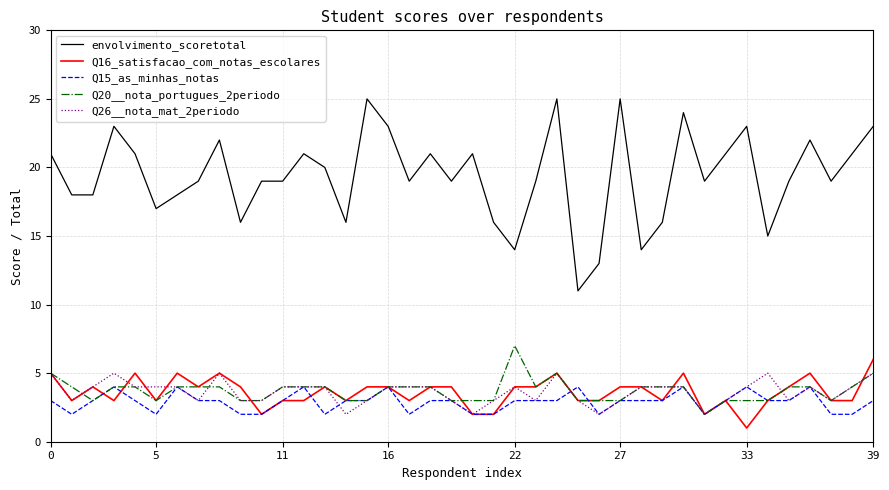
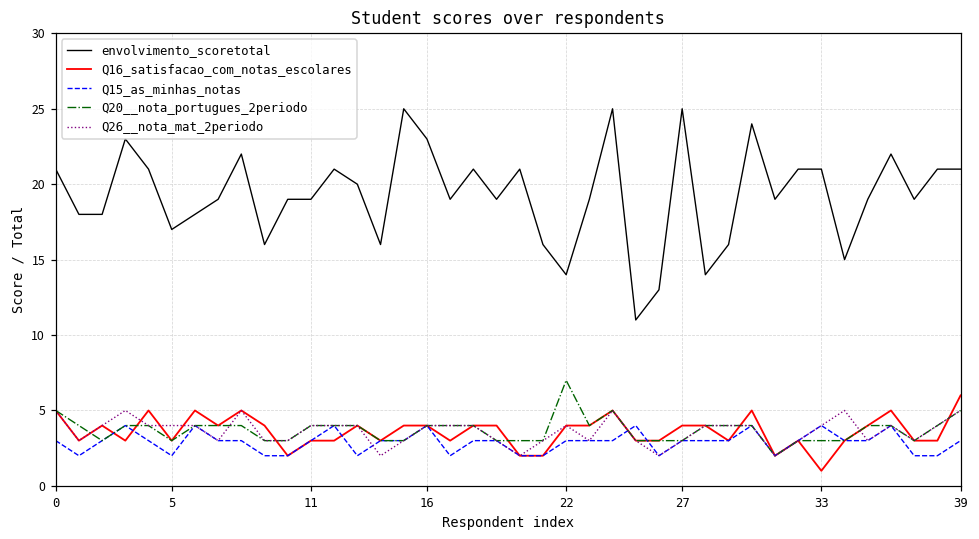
envolvimento_scoretotal, 33: 23 -> 21
envolvimento_scoretotal, 39: 23 -> 21
